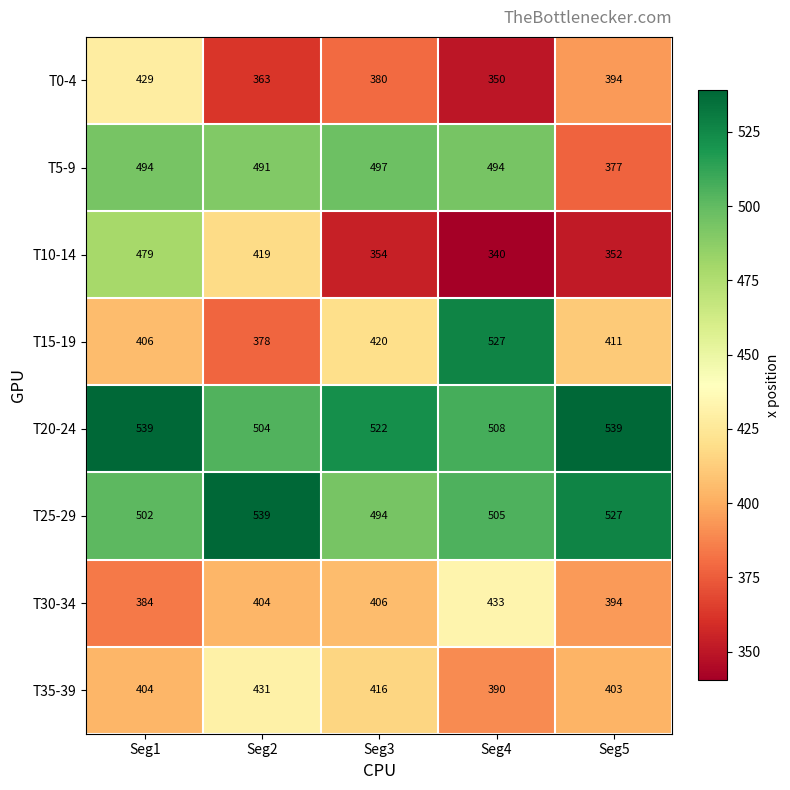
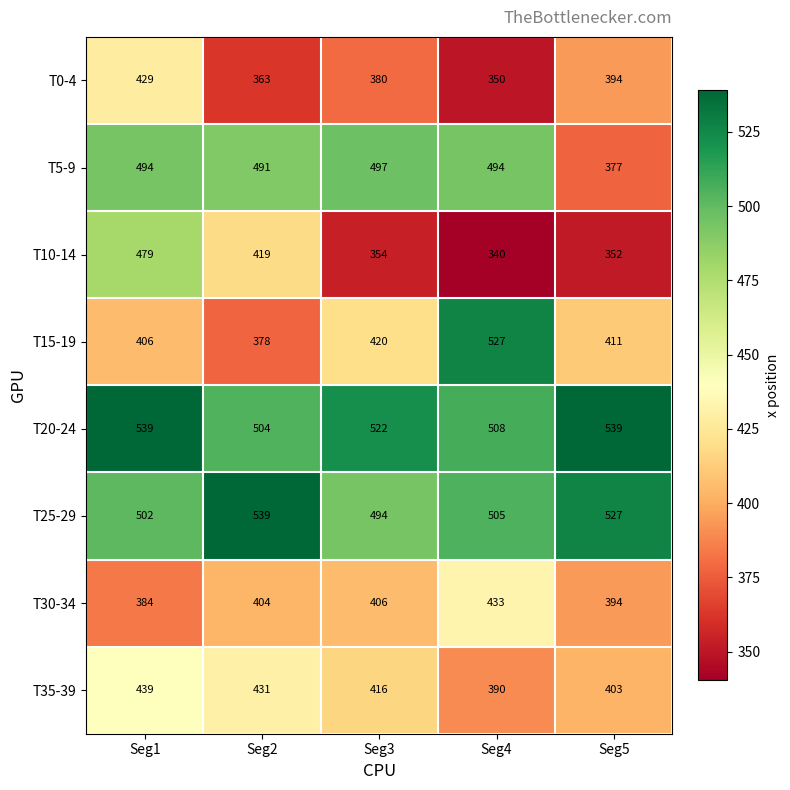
T35-39, Seg1: 404 -> 439
